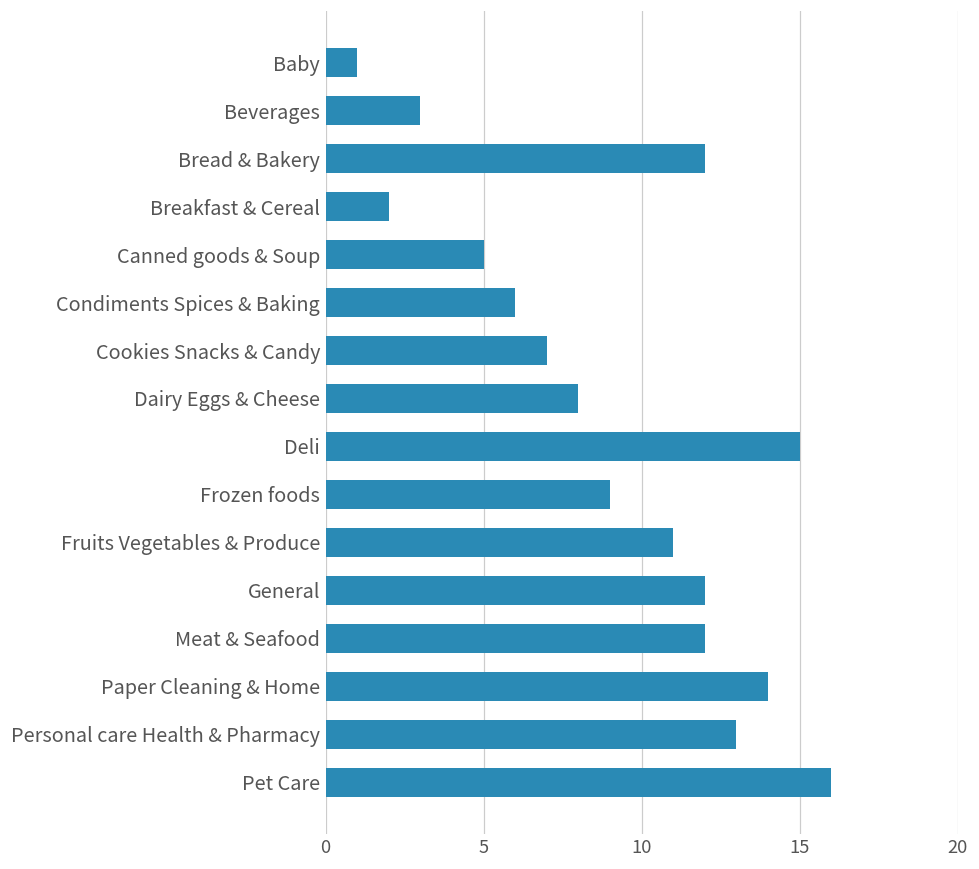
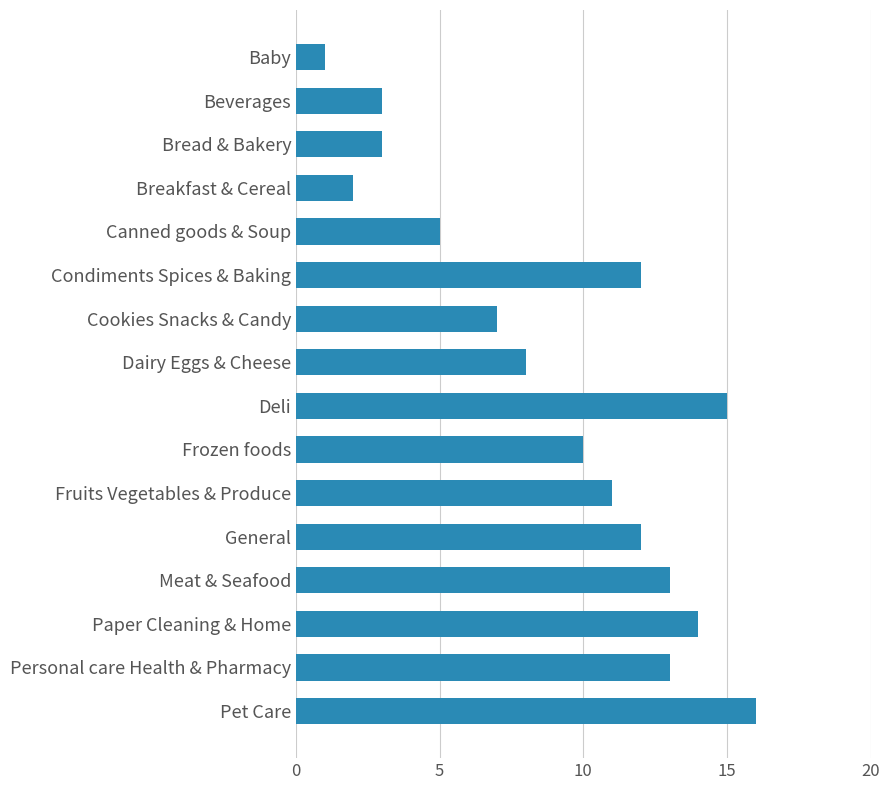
Bread & Bakery: 12 -> 3
Condiments Spices & Baking: 6 -> 12
Frozen foods: 9 -> 10
Meat & Seafood: 12 -> 13
